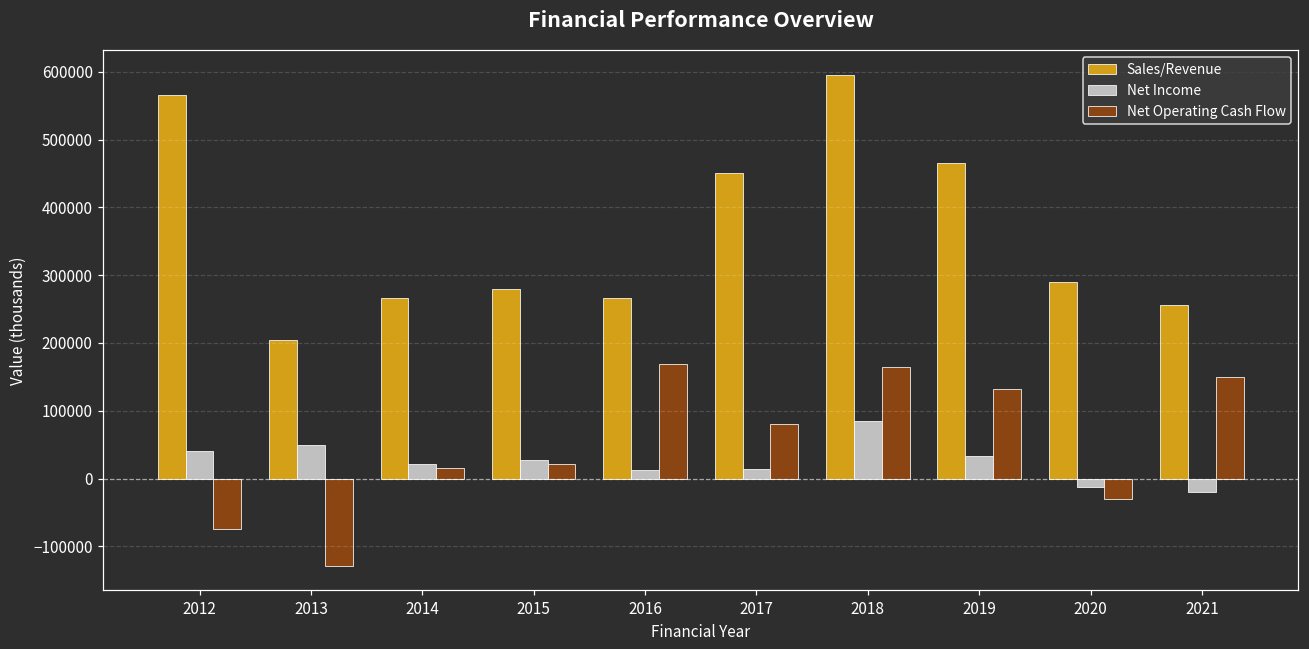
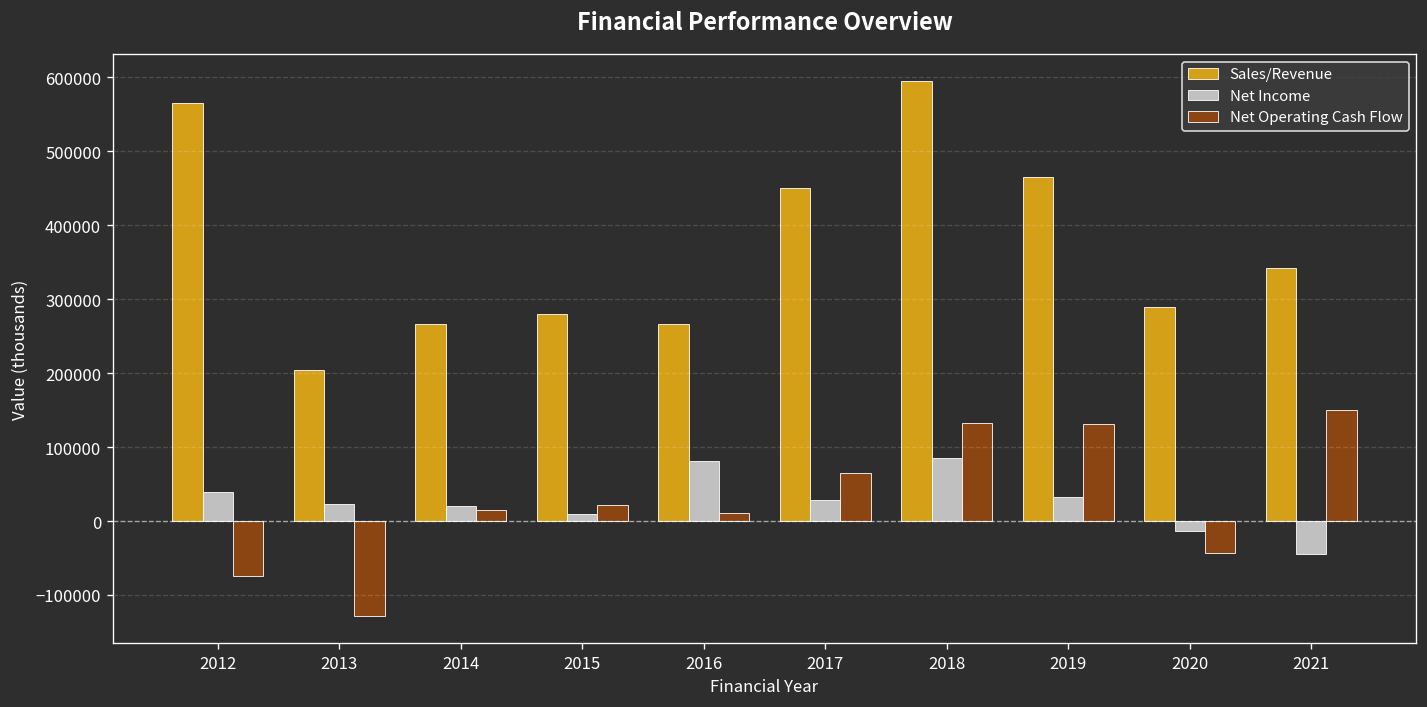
Net Income, 2013: 50000 -> 20000
Net Income, 2015: 30000 -> 10000
Net Income, 2016: 10000 -> 80000
Net Operating Cash Flow, 2016: 170000 -> 10000
Net Income, 2017: 10000 -> 30000
Net Operating Cash Flow, 2017: 80000 -> 70000
Net Operating Cash Flow, 2018: 160000 -> 130000
Net Operating Cash Flow, 2020: -30000 -> -40000
Sales/Revenue, 2021: 260000 -> 340000
Net Income, 2021: -20000 -> -40000
